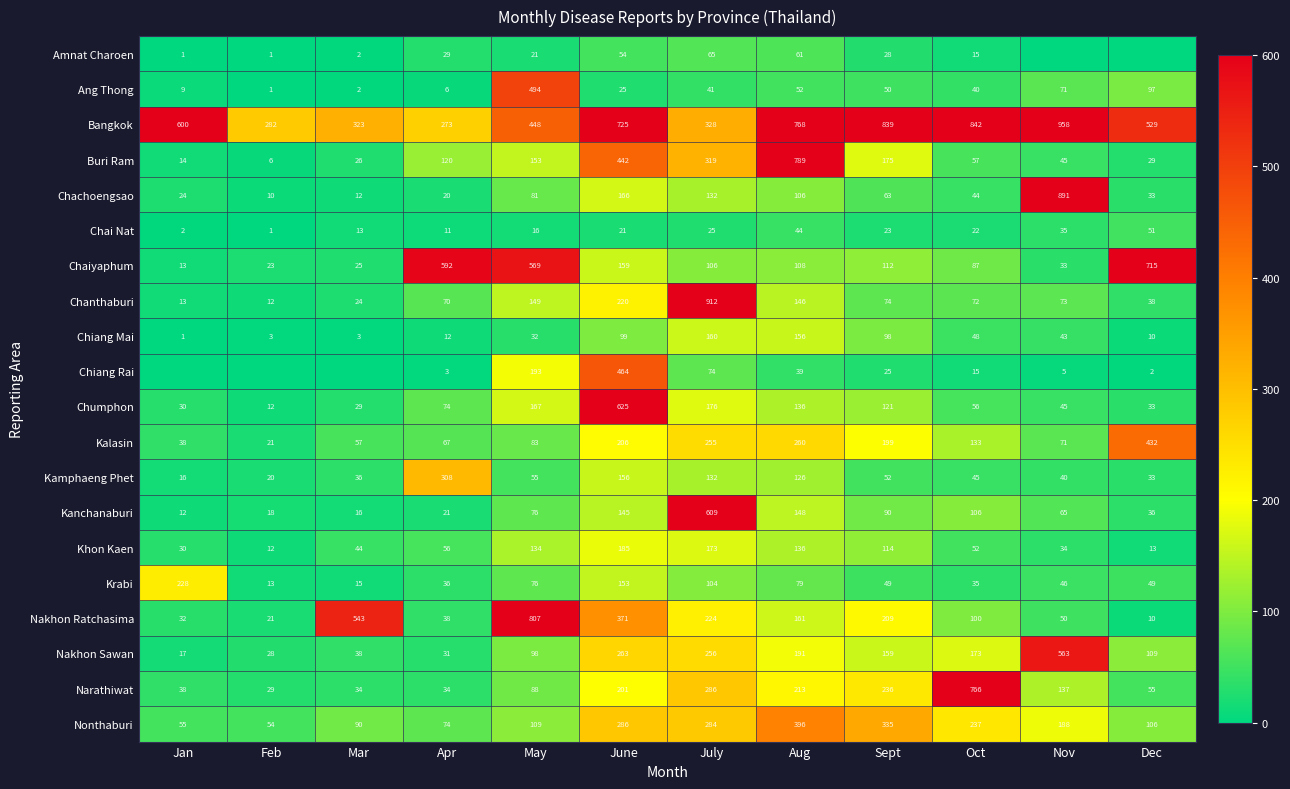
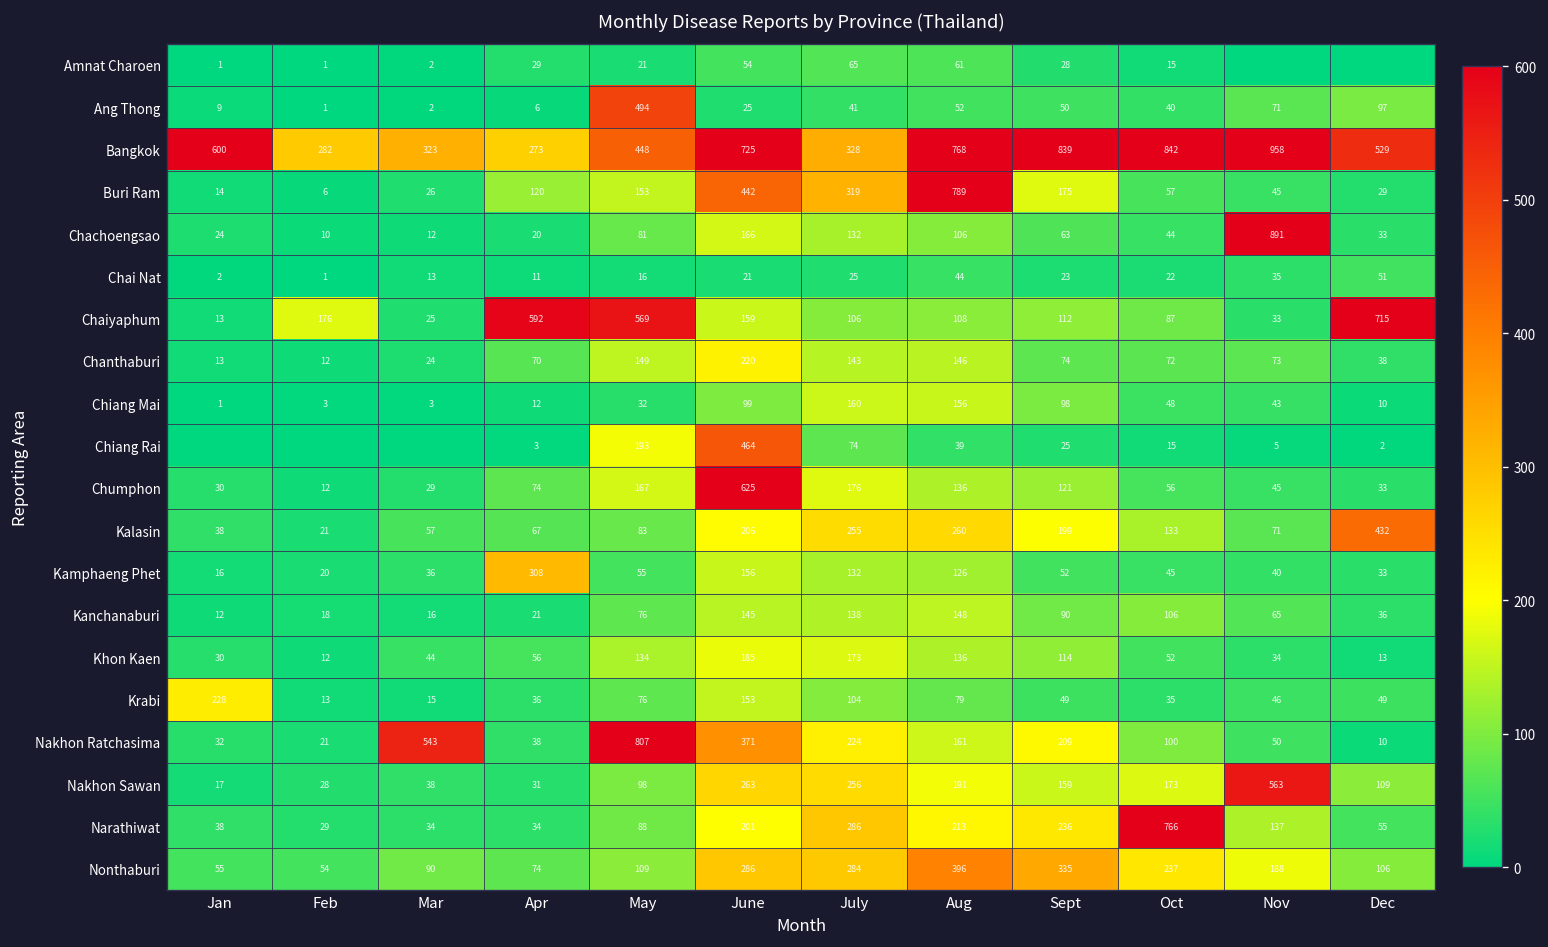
Chaiyaphum, Feb: 23 -> 176
Chanthaburi, July: 912 -> 143
Kanchanaburi, July: 609 -> 138
